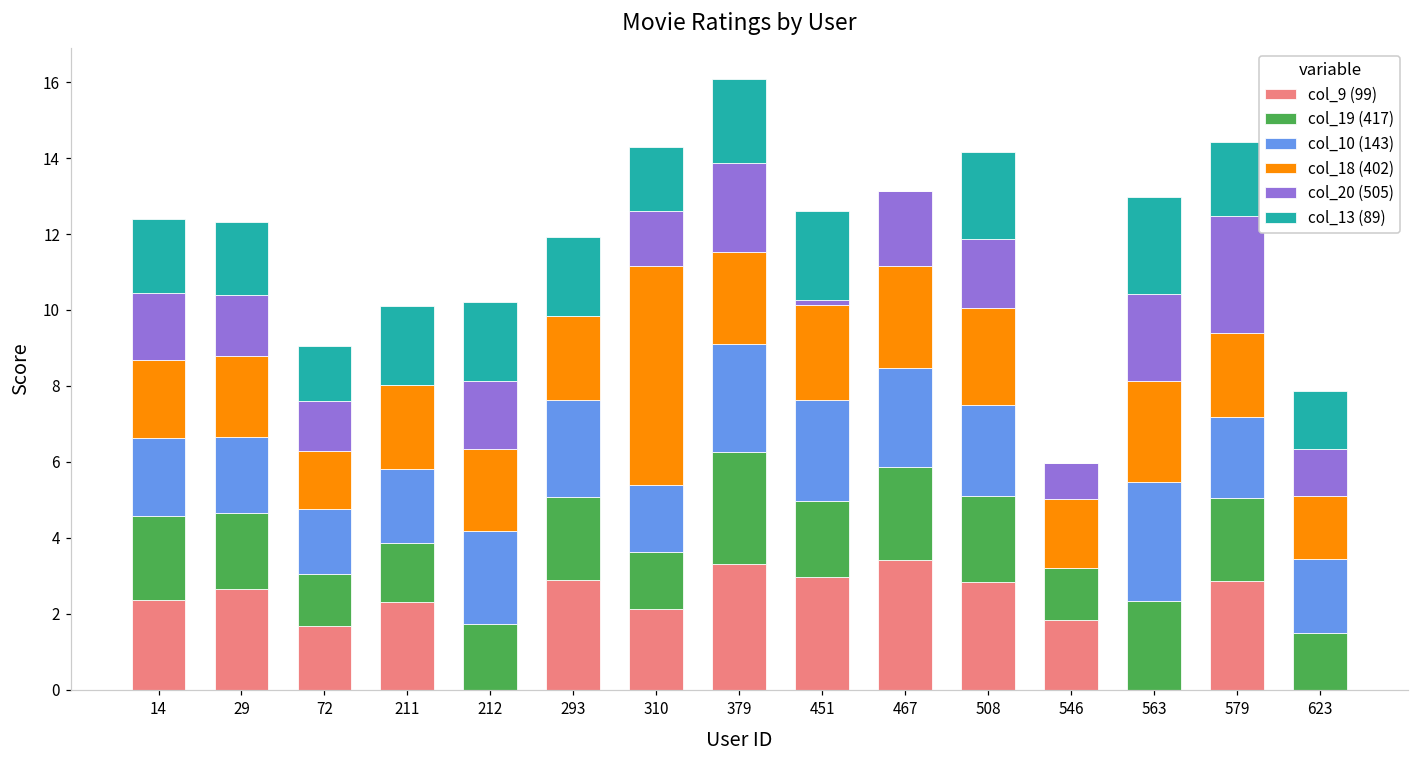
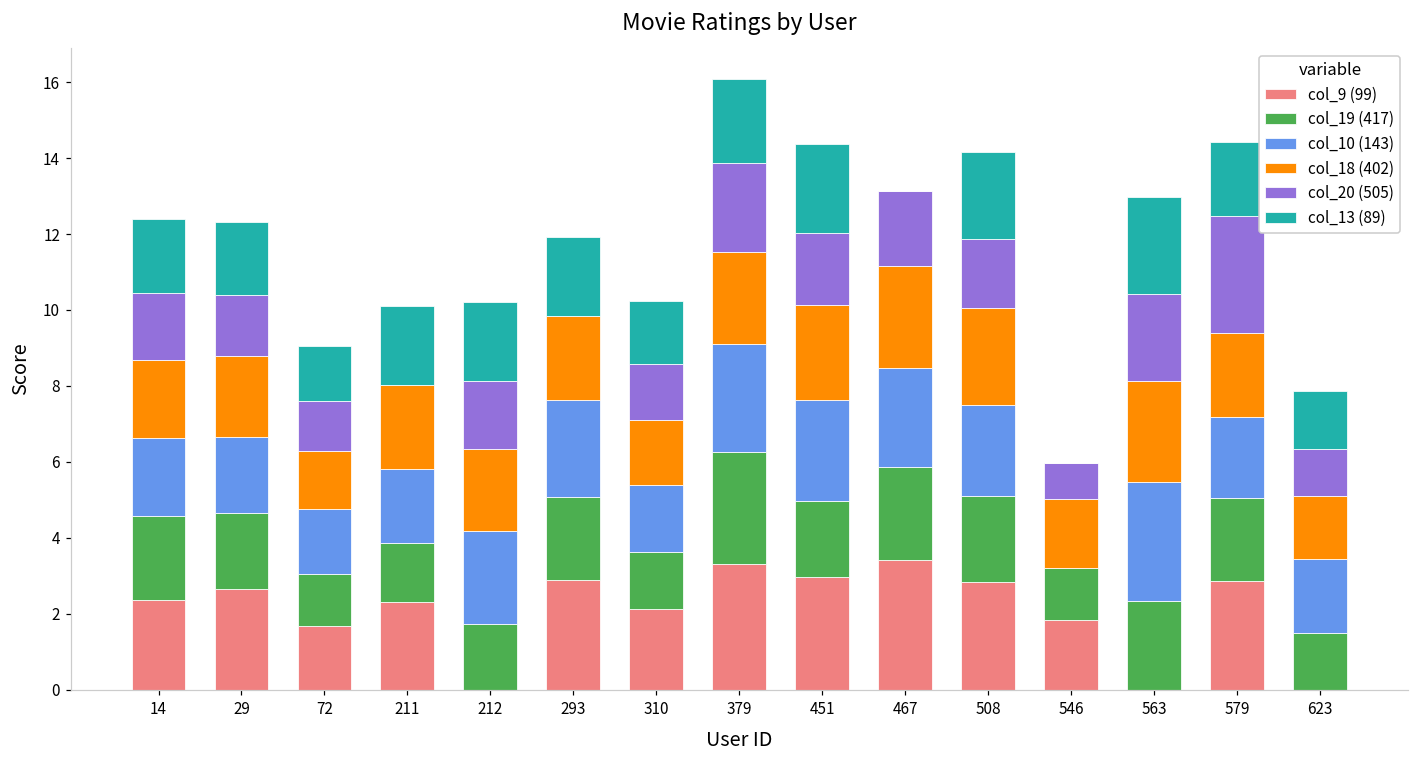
col_18 (402), 310: 5.8 -> 1.7
col_20 (505), 451: 0.1 -> 1.9
